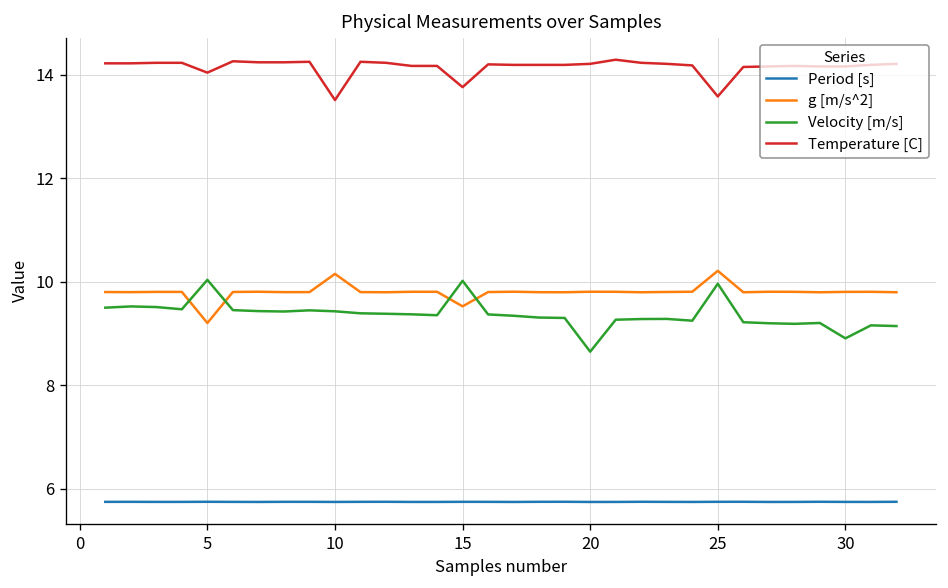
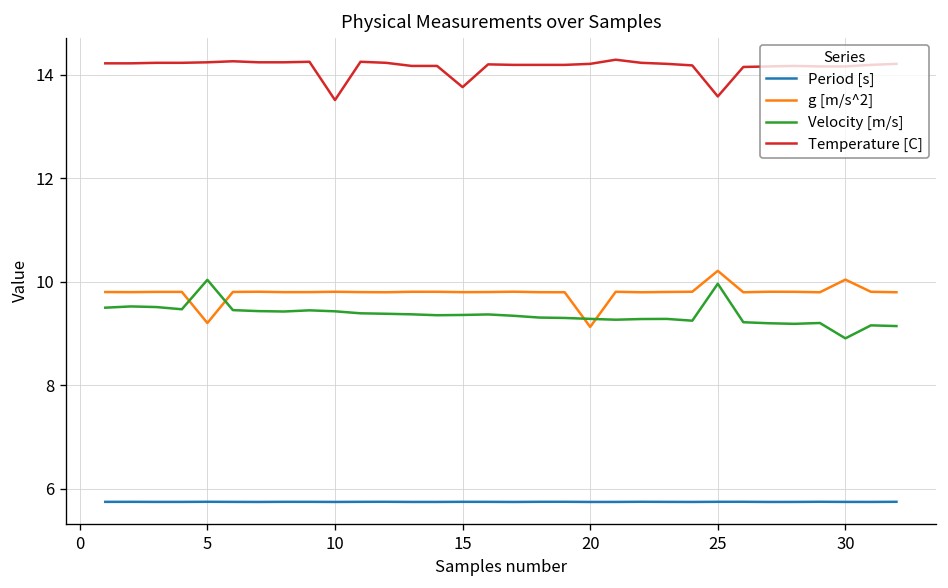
Temperature [C], 5: 14.0 -> 14.2
g [m/s^2], 10: 10.2 -> 9.8
g [m/s^2], 15: 9.5 -> 9.8
Velocity [m/s], 15: 10.0 -> 9.4
g [m/s^2], 20: 9.8 -> 9.1
Velocity [m/s], 20: 8.6 -> 9.3
g [m/s^2], 30: 9.8 -> 10.0
